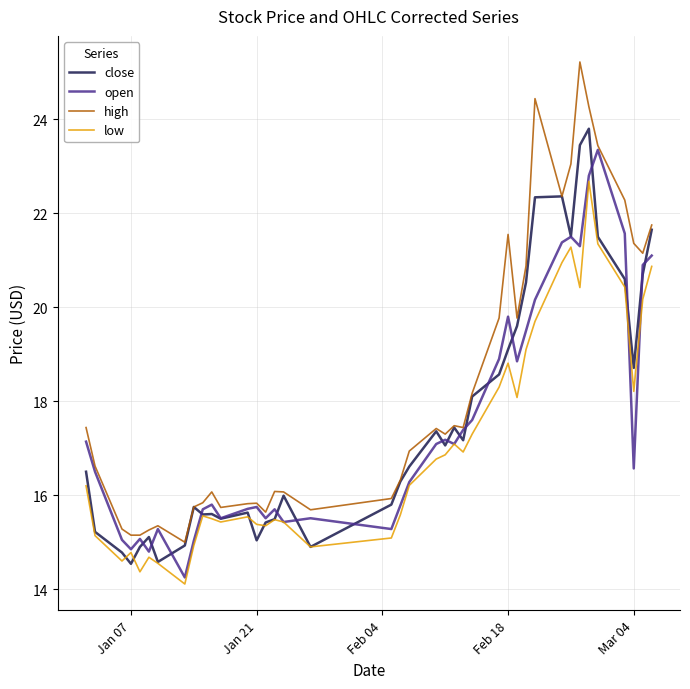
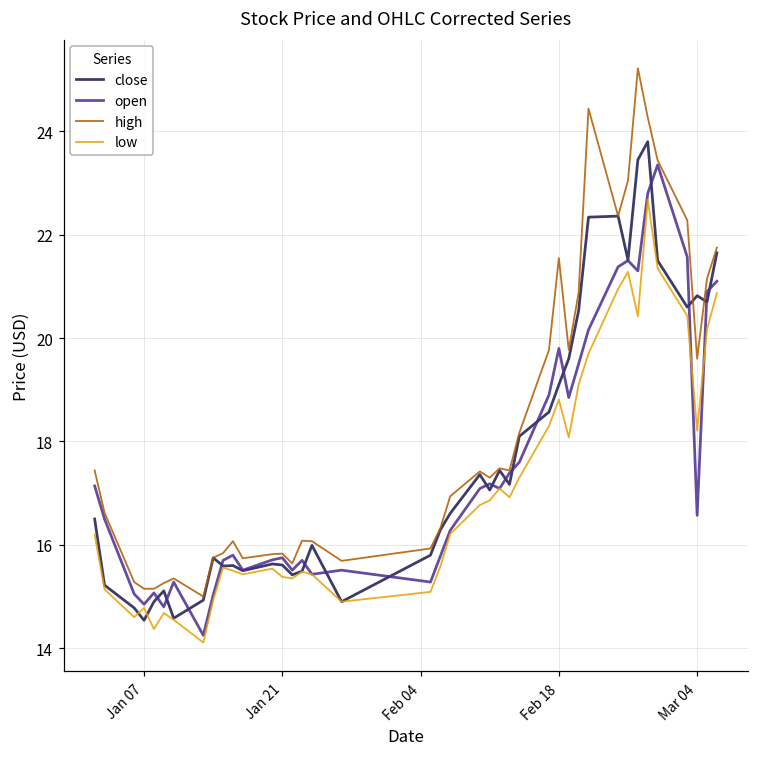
close, Jan 21: 15.0 -> 15.6
close, Mar 04: 18.7 -> 20.8
high, Mar 04: 21.4 -> 19.6
